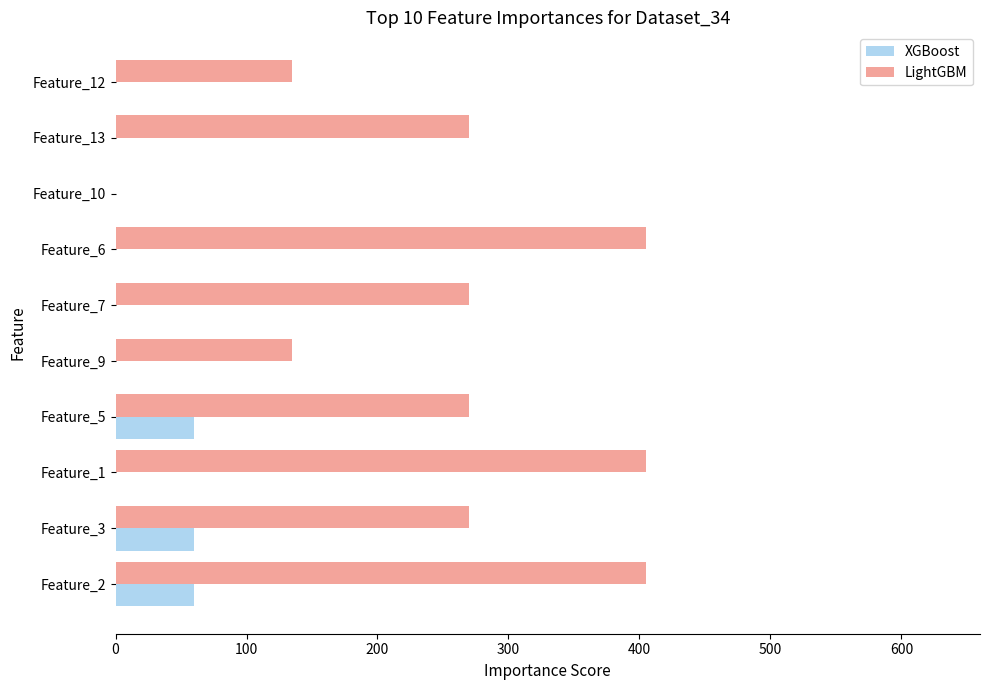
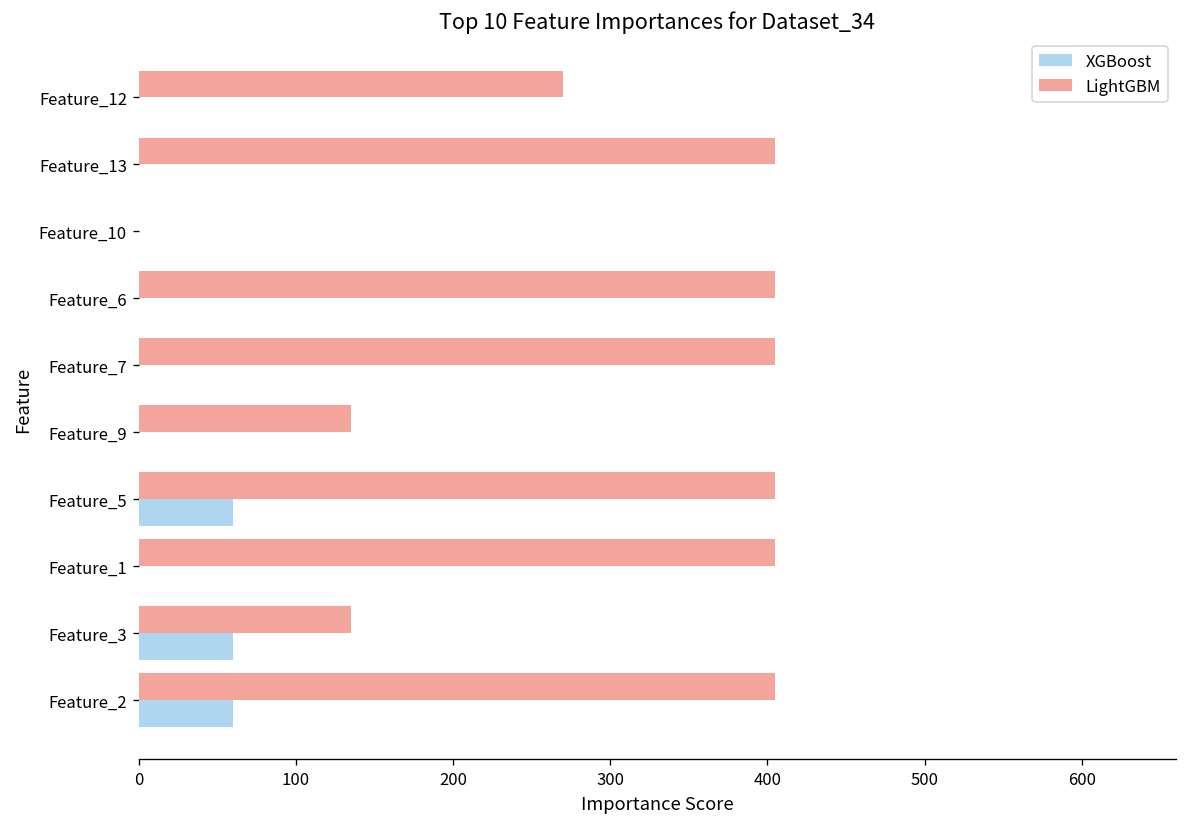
LightGBM, Feature_12: 135 -> 270
LightGBM, Feature_13: 270 -> 405
LightGBM, Feature_7: 270 -> 405
LightGBM, Feature_5: 270 -> 405
LightGBM, Feature_3: 270 -> 135
